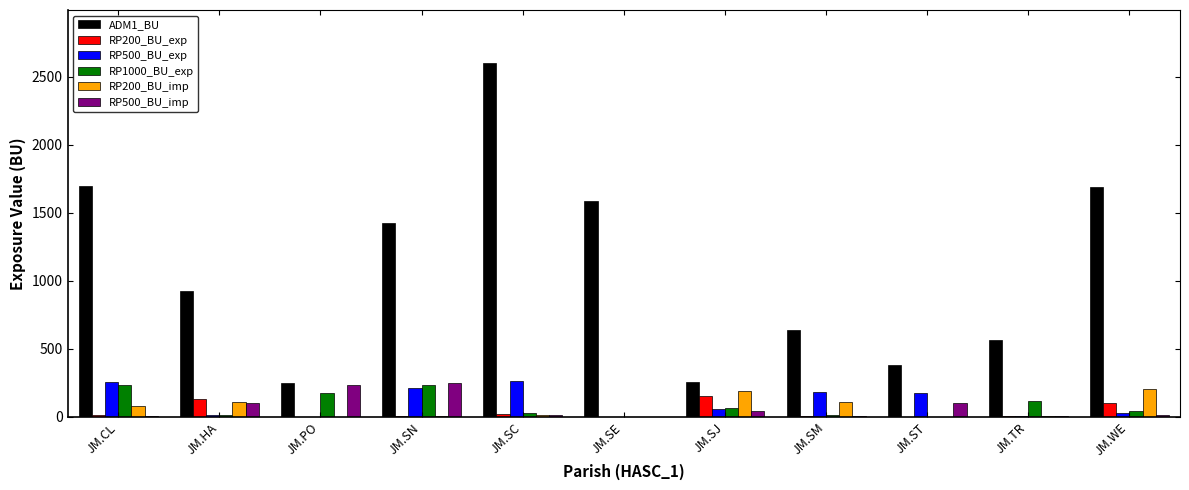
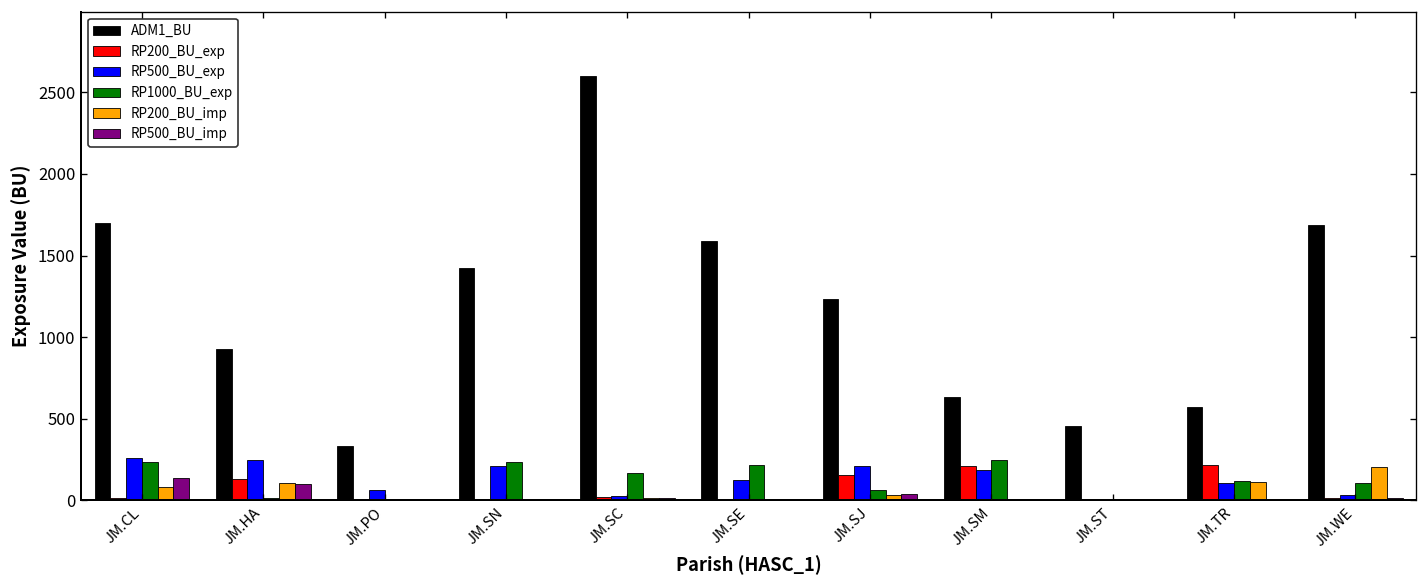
RP500_BU_imp, JM.CL: 10 -> 130
RP500_BU_exp, JM.HA: 10 -> 250
ADM1_BU, JM.PO: 250 -> 330
RP500_BU_exp, JM.PO: 0 -> 60
RP1000_BU_exp, JM.PO: 170 -> 0
RP500_BU_imp, JM.PO: 240 -> 0
RP500_BU_imp, JM.SN: 250 -> 10
RP500_BU_exp, JM.SC: 260 -> 20
RP1000_BU_exp, JM.SC: 30 -> 170
RP500_BU_exp, JM.SE: 0 -> 120
RP1000_BU_exp, JM.SE: 0 -> 220
ADM1_BU, JM.SJ: 260 -> 1240
RP500_BU_exp, JM.SJ: 60 -> 210
RP200_BU_imp, JM.SJ: 190 -> 30
RP200_BU_exp, JM.SM: 10 -> 210
RP1000_BU_exp, JM.SM: 10 -> 250
RP200_BU_imp, JM.SM: 110 -> 0
ADM1_BU, JM.ST: 380 -> 450
RP500_BU_exp, JM.ST: 170 -> 0
RP500_BU_imp, JM.ST: 100 -> 0
RP200_BU_exp, JM.TR: 10 -> 220
RP500_BU_exp, JM.TR: 10 -> 100
RP200_BU_imp, JM.TR: 0 -> 110
RP200_BU_exp, JM.WE: 100 -> 20
RP1000_BU_exp, JM.WE: 40 -> 100
